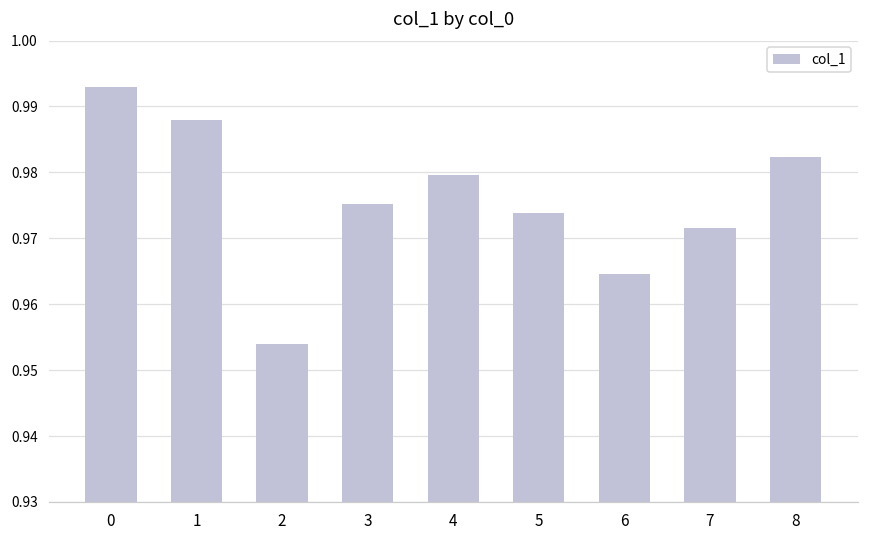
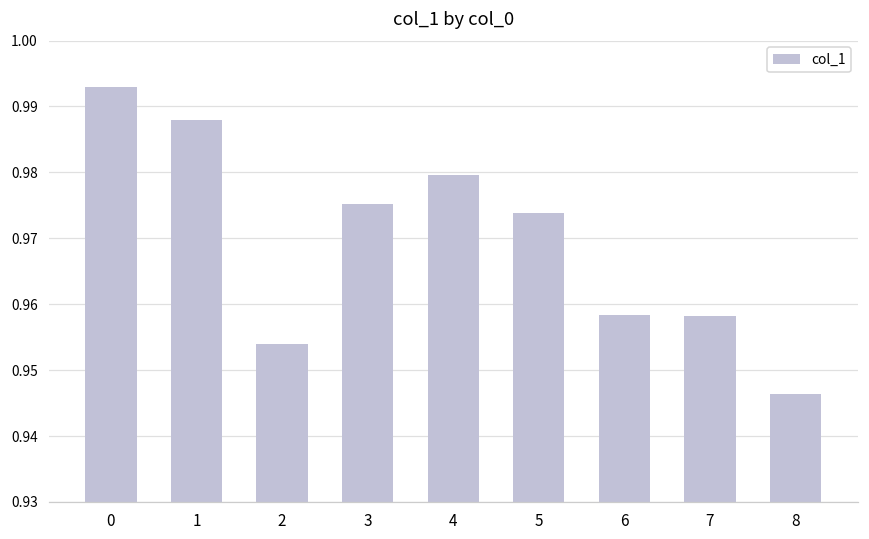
6: 0.965 -> 0.958
7: 0.972 -> 0.958
8: 0.982 -> 0.946
